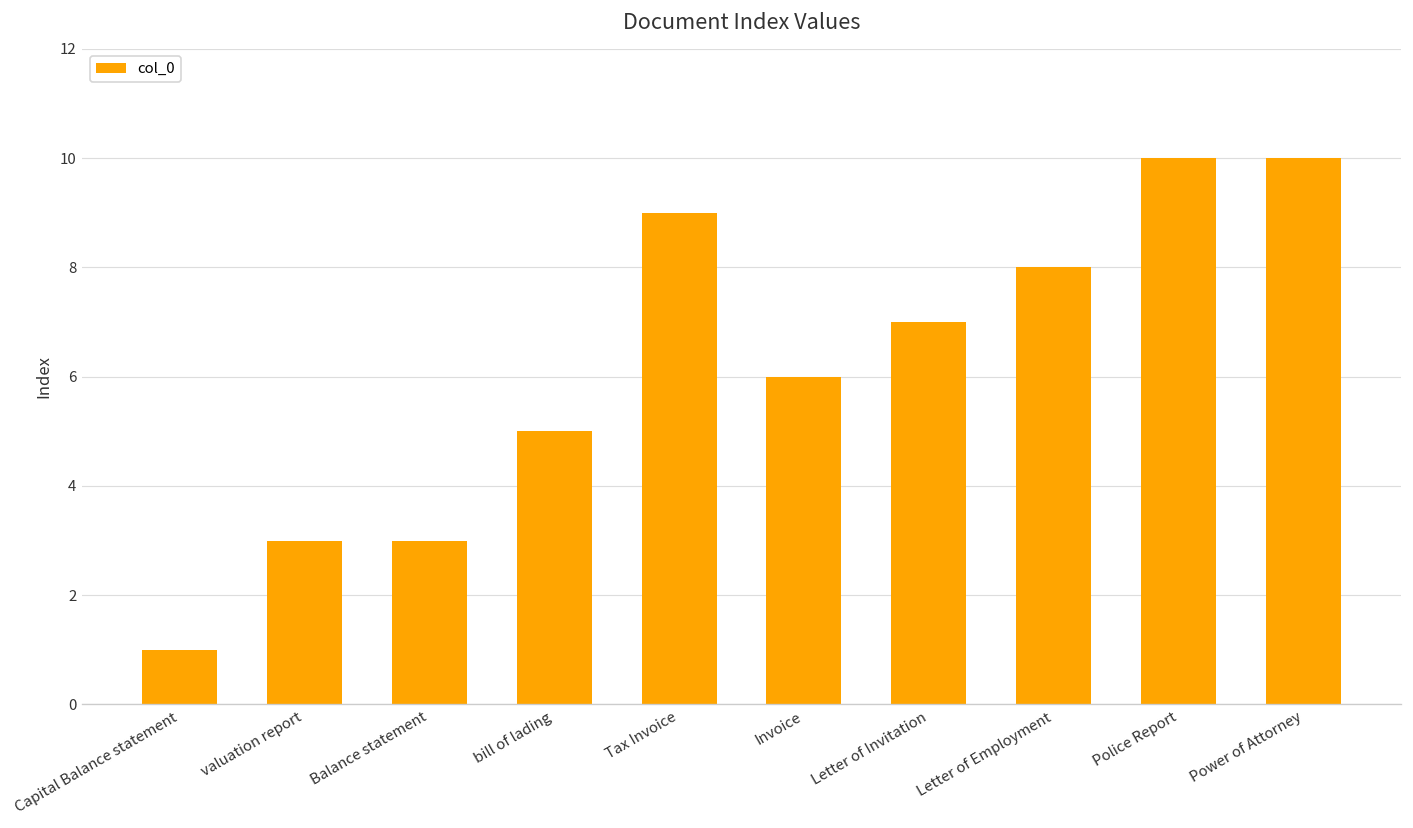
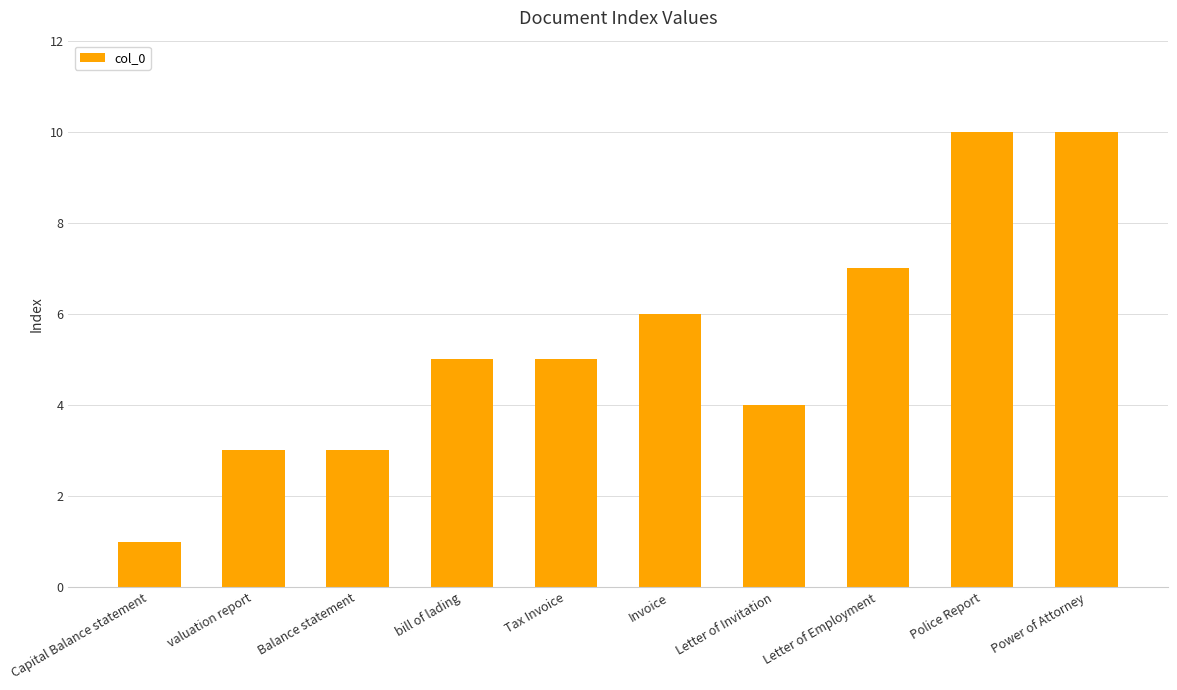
Tax Invoice: 9 -> 5
Letter of Invitation: 7 -> 4
Letter of Employment: 8 -> 7
